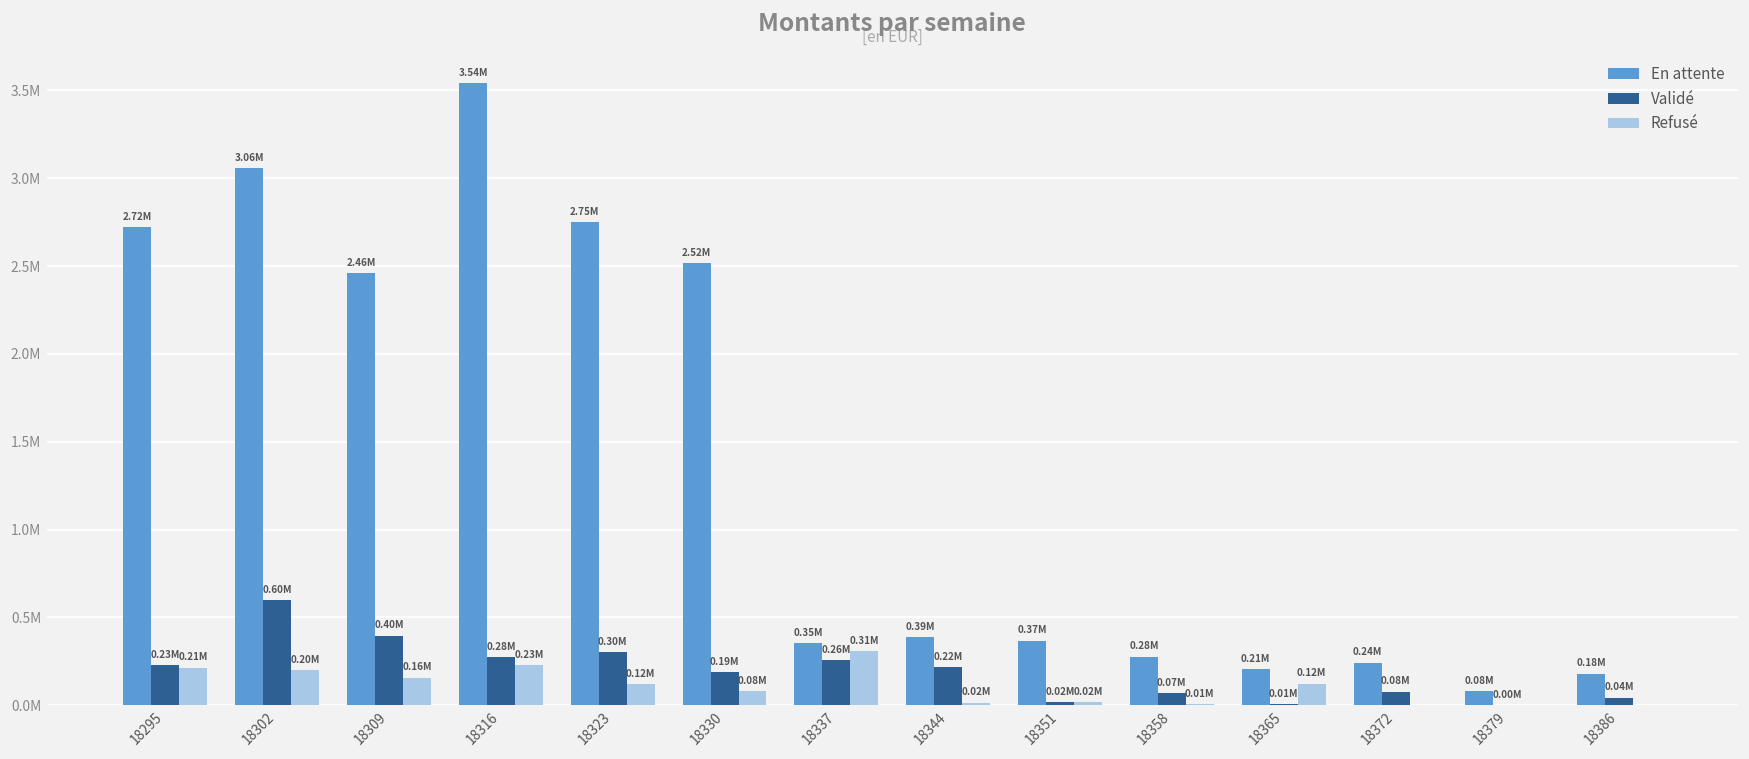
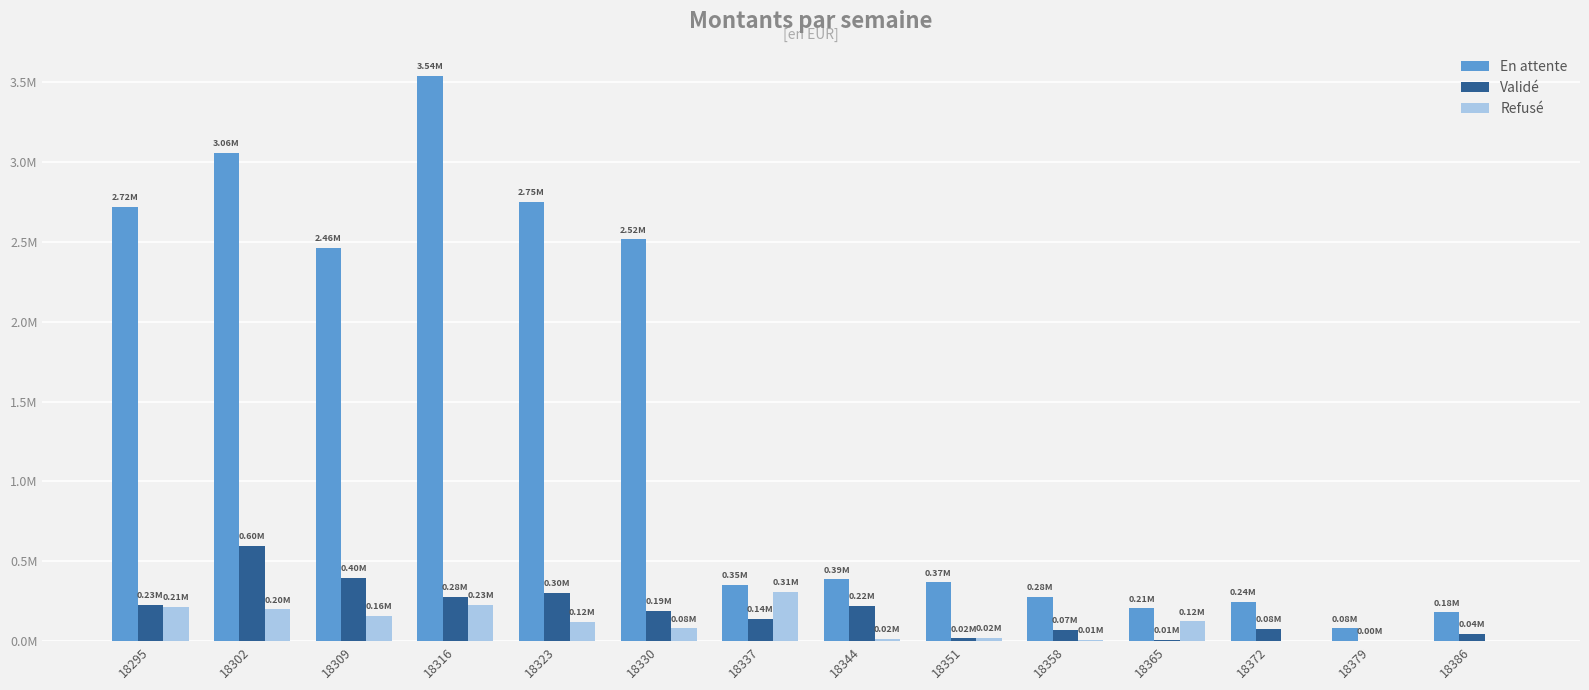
Validé, 18337: 0.26M -> 0.14M
